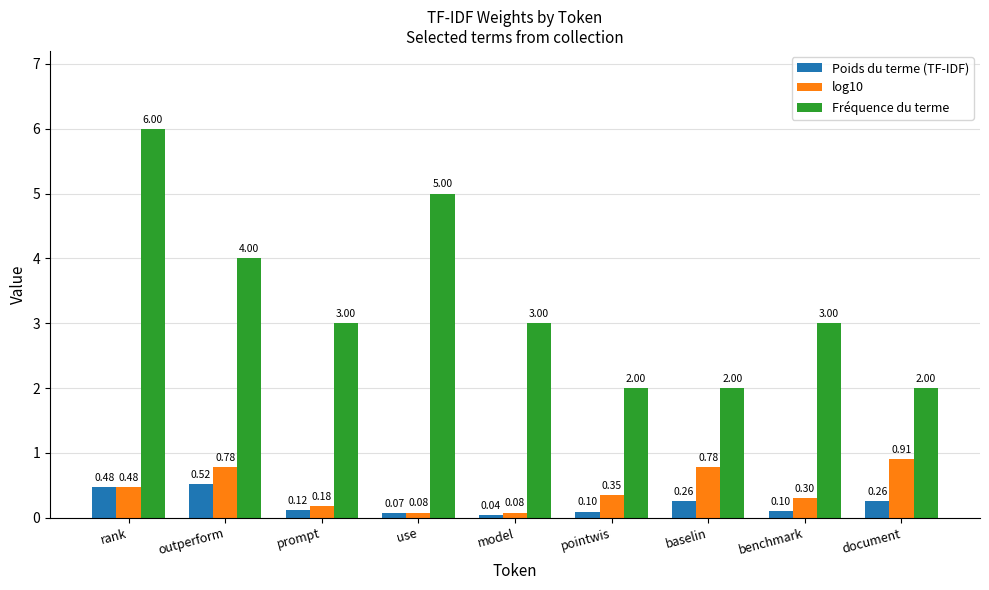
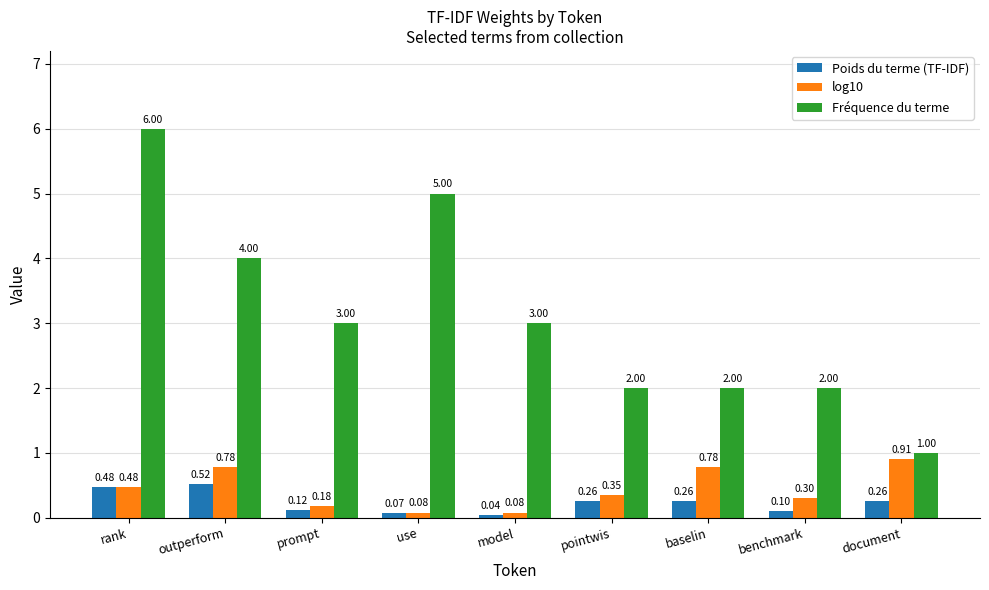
Poids du terme (TF-IDF), pointwis: 0.10 -> 0.26
Fréquence du terme, benchmark: 3.00 -> 2.00
Fréquence du terme, document: 2.00 -> 1.00
